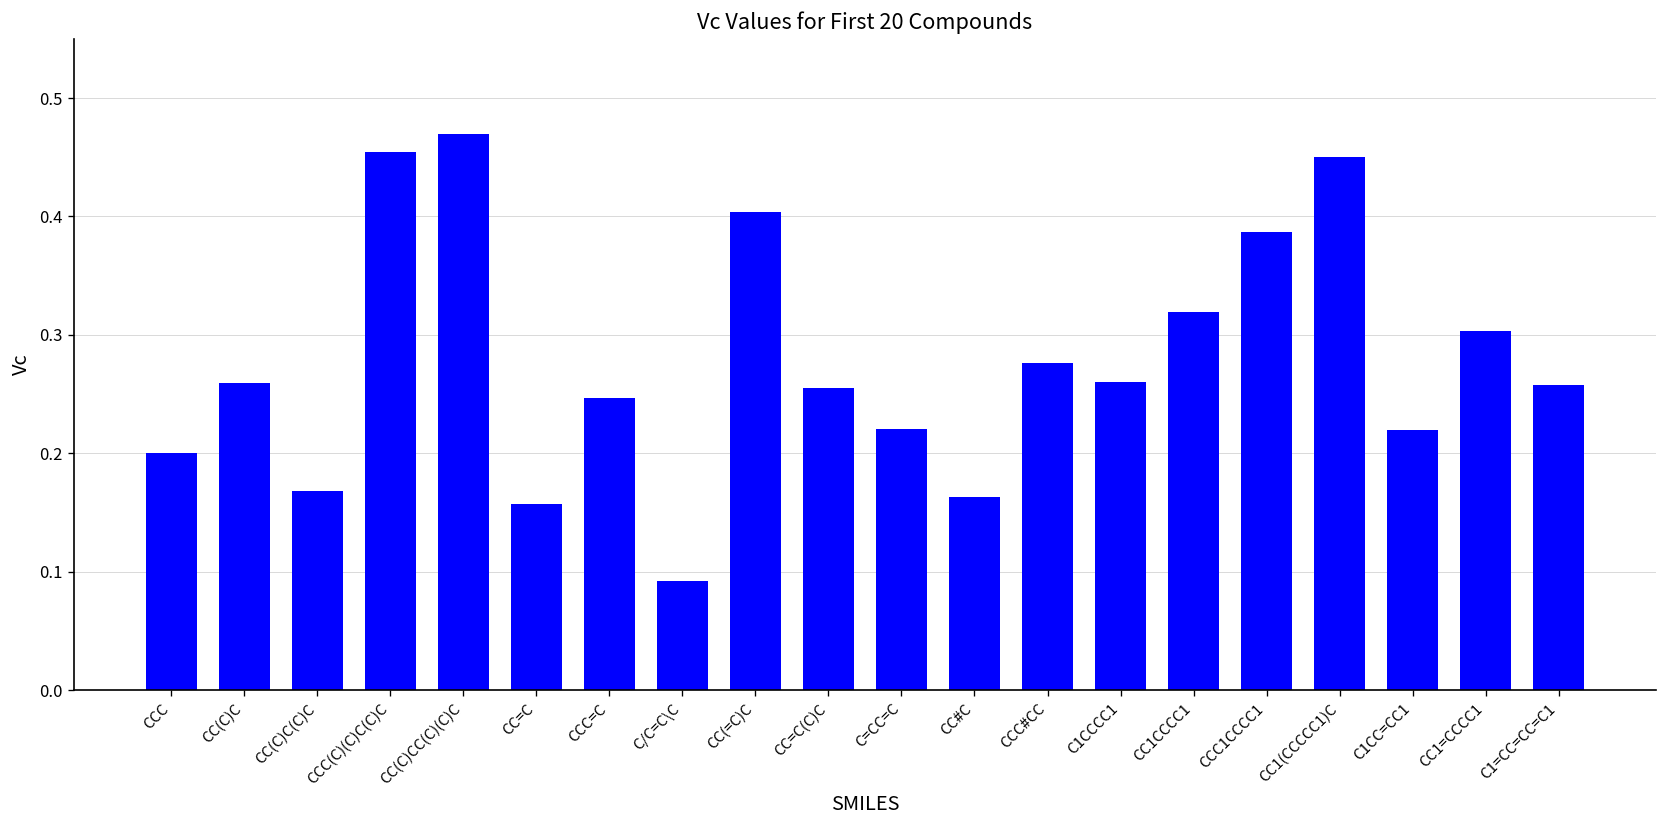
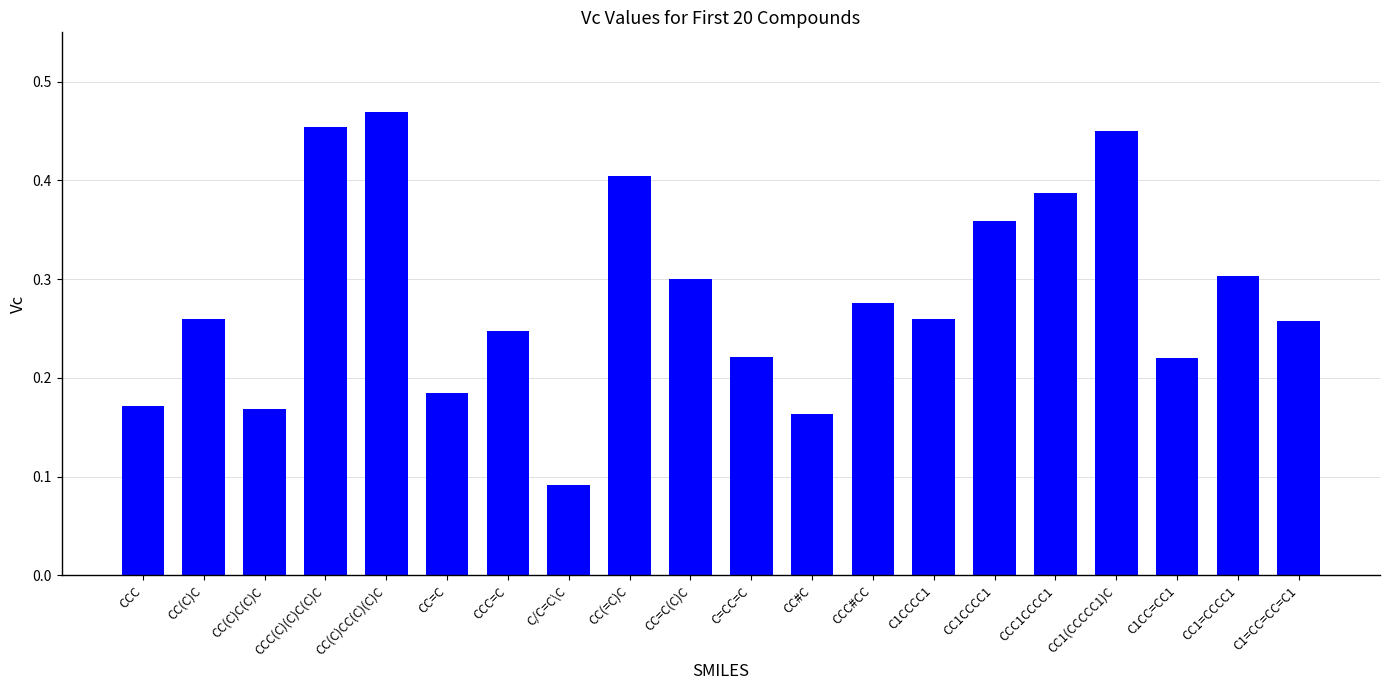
CCC: 0.20 -> 0.17
CC=C: 0.16 -> 0.19
CC=C(C)C: 0.26 -> 0.30
CC1CCCC1: 0.32 -> 0.36
